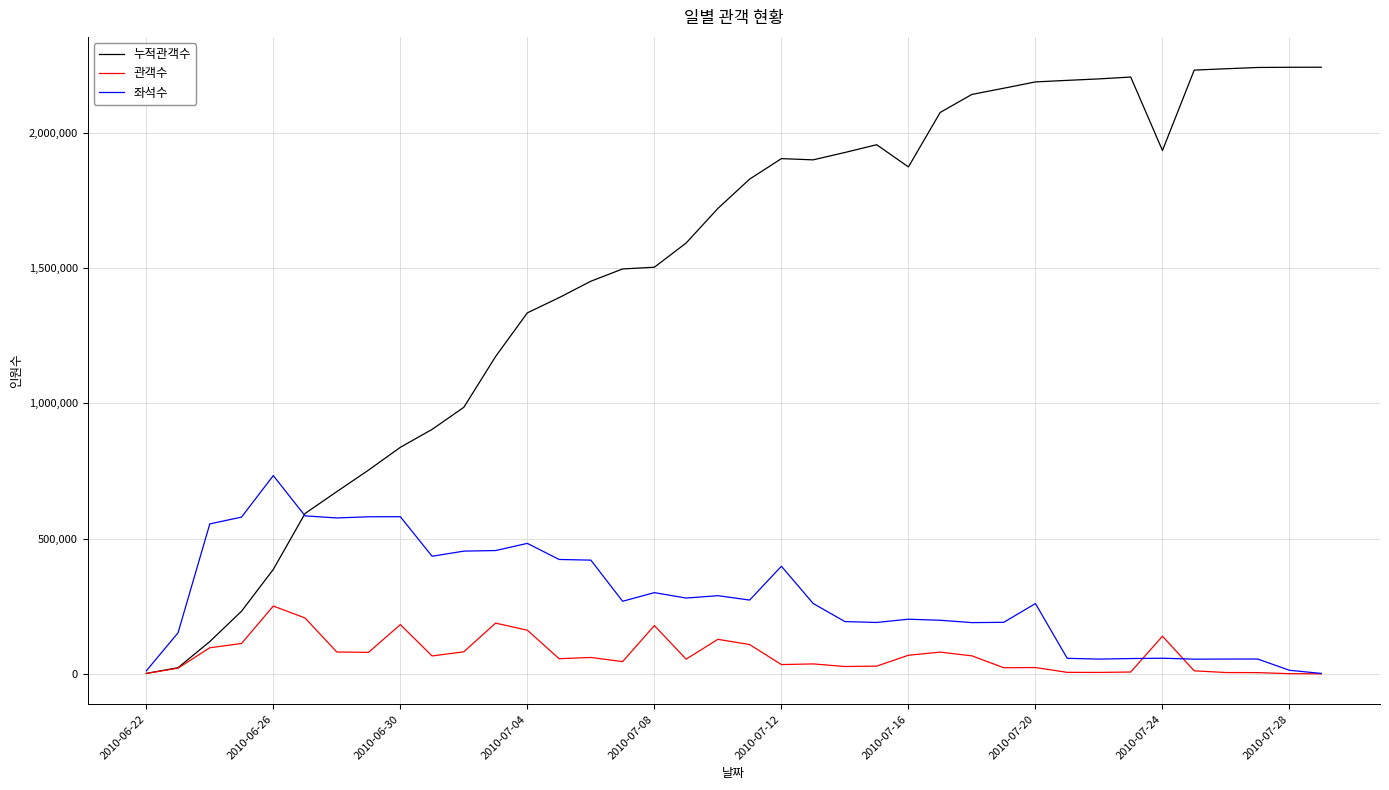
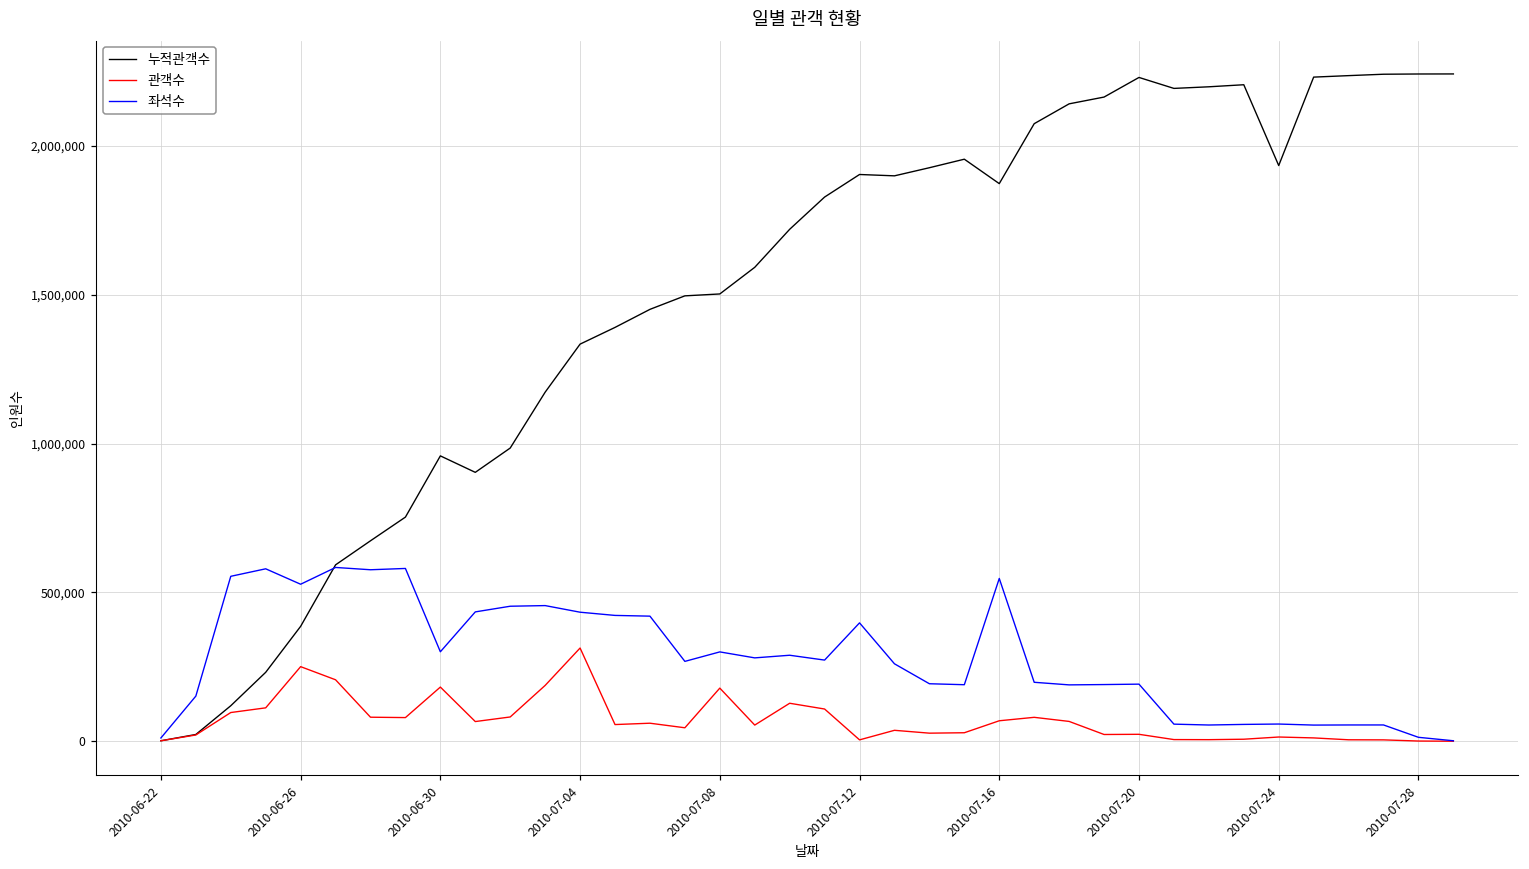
좌석수, 2010-06-26: 730,000 -> 530,000
누적관객수, 2010-06-30: 840,000 -> 960,000
좌석수, 2010-06-30: 580,000 -> 300,000
관객수, 2010-07-04: 160,000 -> 310,000
좌석수, 2010-07-04: 480,000 -> 430,000
관객수, 2010-07-12: 30,000 -> 0
좌석수, 2010-07-16: 200,000 -> 550,000
누적관객수, 2010-07-20: 2,190,000 -> 2,230,000
좌석수, 2010-07-20: 260,000 -> 190,000
관객수, 2010-07-24: 140,000 -> 10,000
